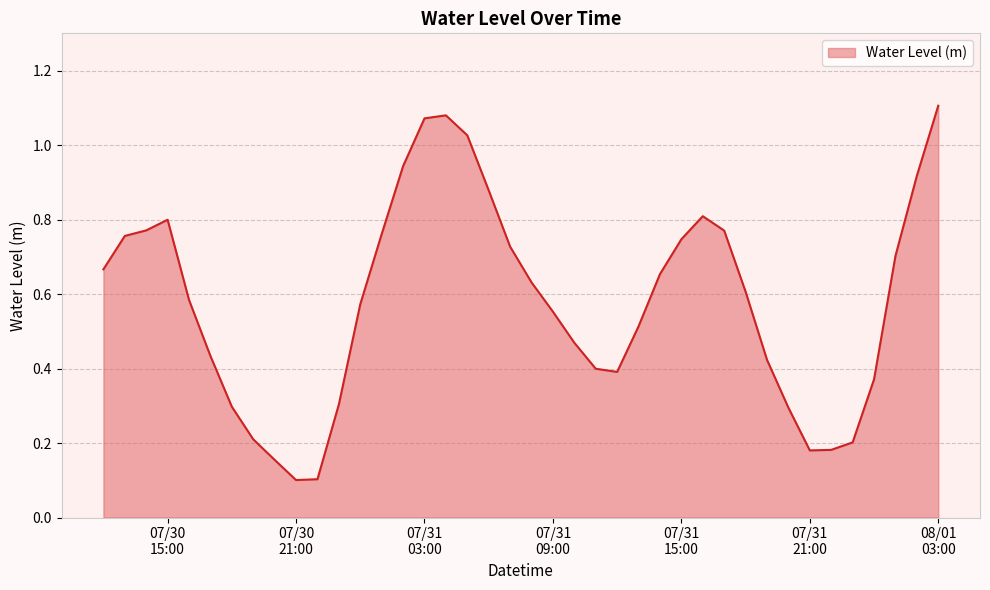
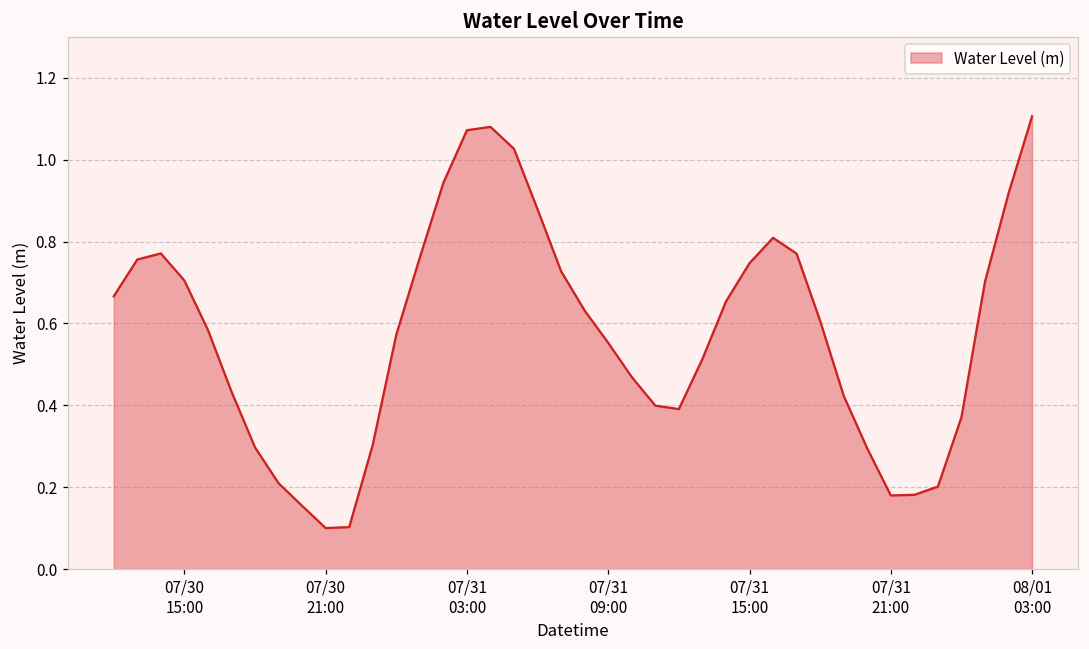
07/30 15:00: 0.80 -> 0.70
